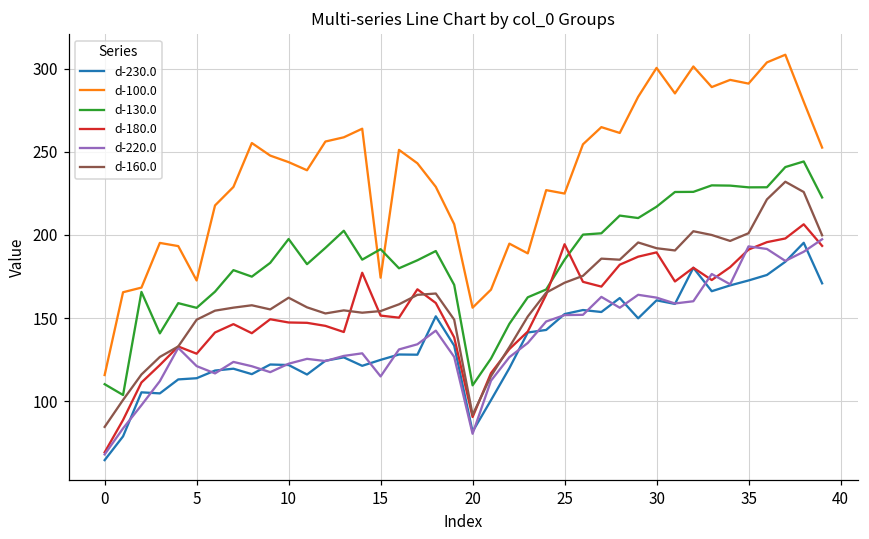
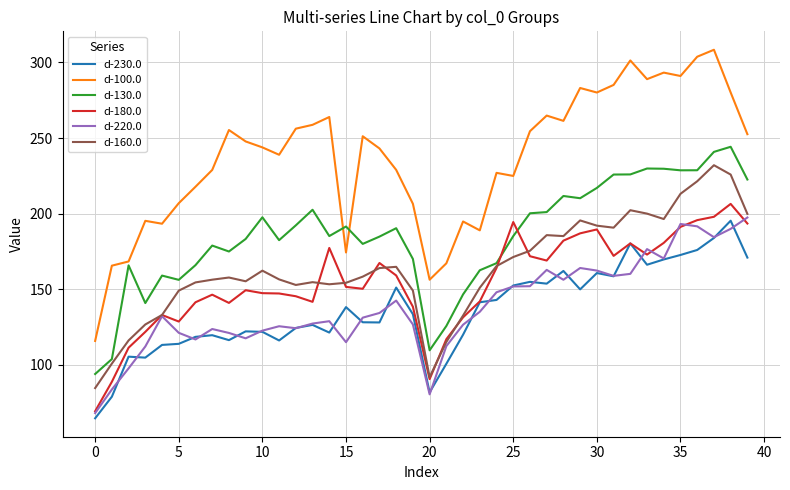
d-130.0, 0: 110 -> 94
d-100.0, 5: 173 -> 207
d-230.0, 15: 125 -> 138
d-100.0, 30: 300 -> 280
d-160.0, 35: 201 -> 213
